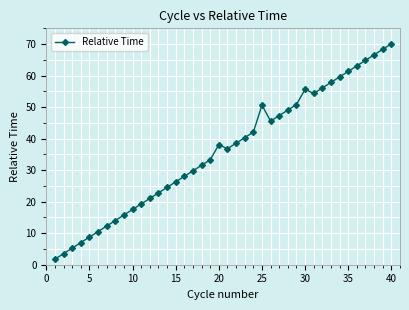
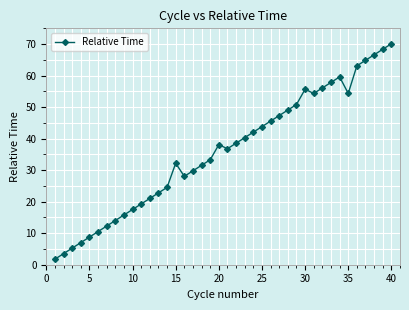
15: 26 -> 32
25: 51 -> 44
35: 61 -> 54
